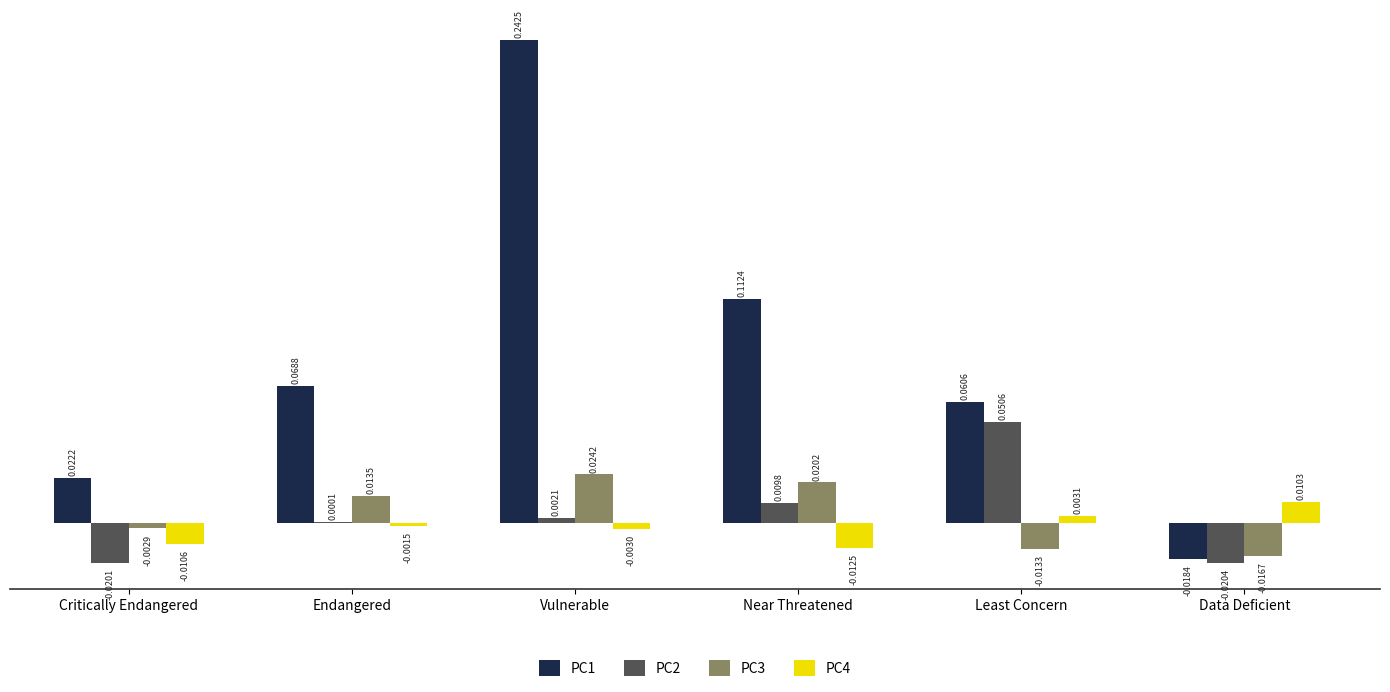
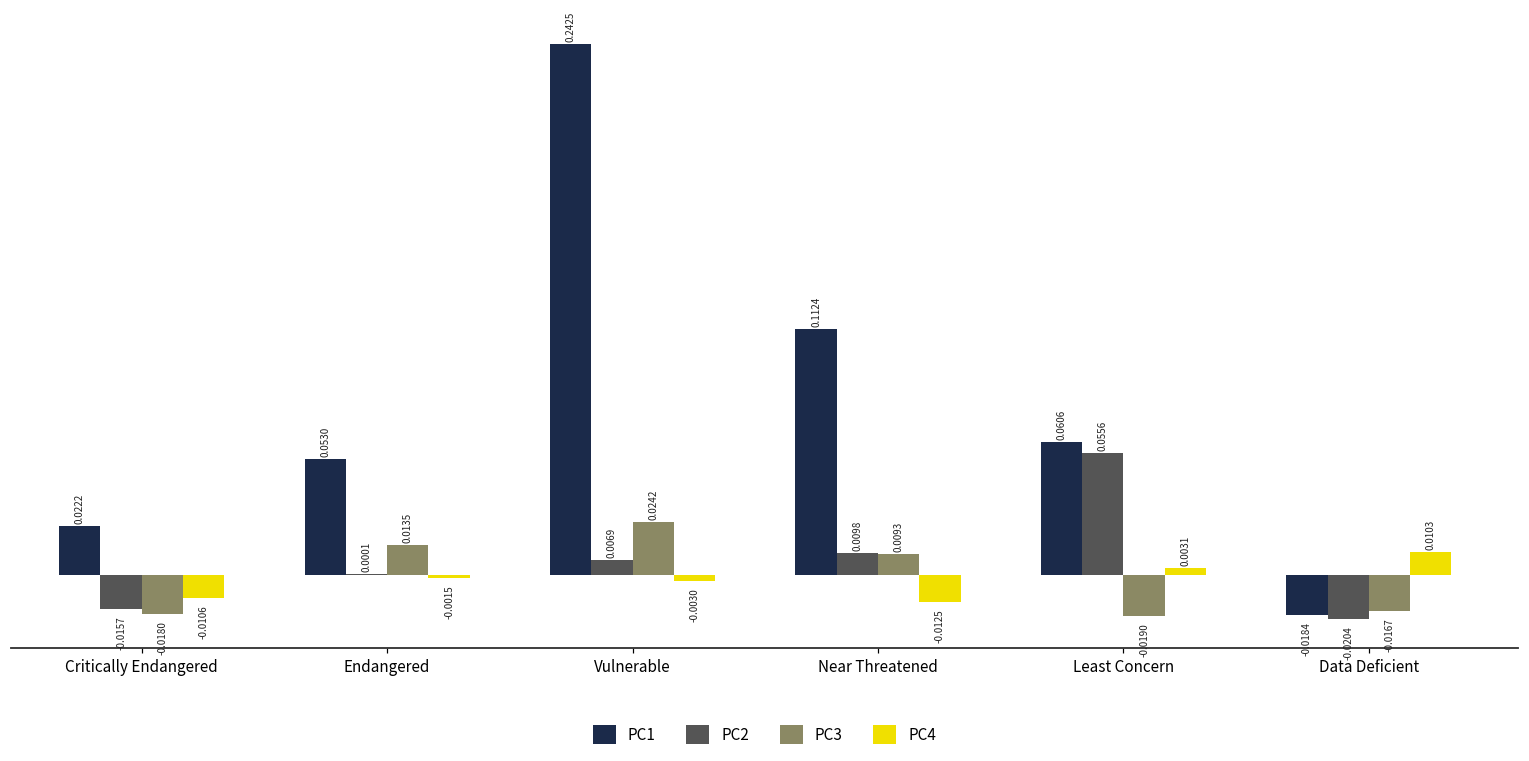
PC2, Critically Endangered: -0.0201 -> -0.0157
PC3, Critically Endangered: -0.0029 -> -0.0180
PC1, Endangered: 0.0688 -> 0.0530
PC2, Vulnerable: 0.0021 -> 0.0069
PC3, Near Threatened: 0.0202 -> 0.0093
PC2, Least Concern: 0.0506 -> 0.0556
PC3, Least Concern: -0.0133 -> -0.0190
